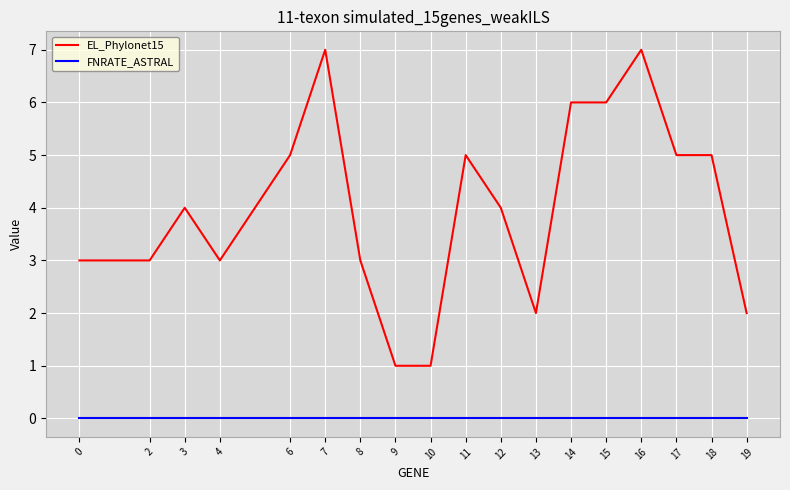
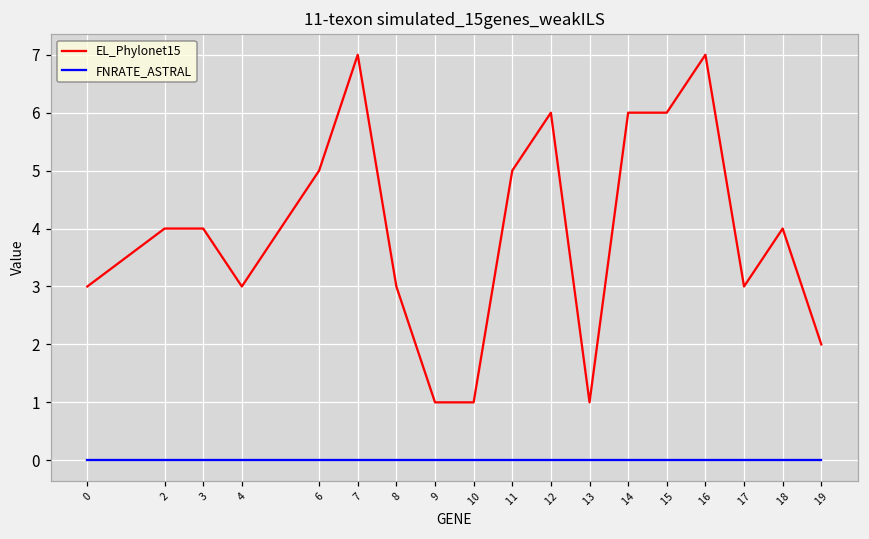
EL_Phylonet15, 2: 3 -> 4
EL_Phylonet15, 12: 4 -> 6
EL_Phylonet15, 13: 2 -> 1
EL_Phylonet15, 17: 5 -> 3
EL_Phylonet15, 18: 5 -> 4
